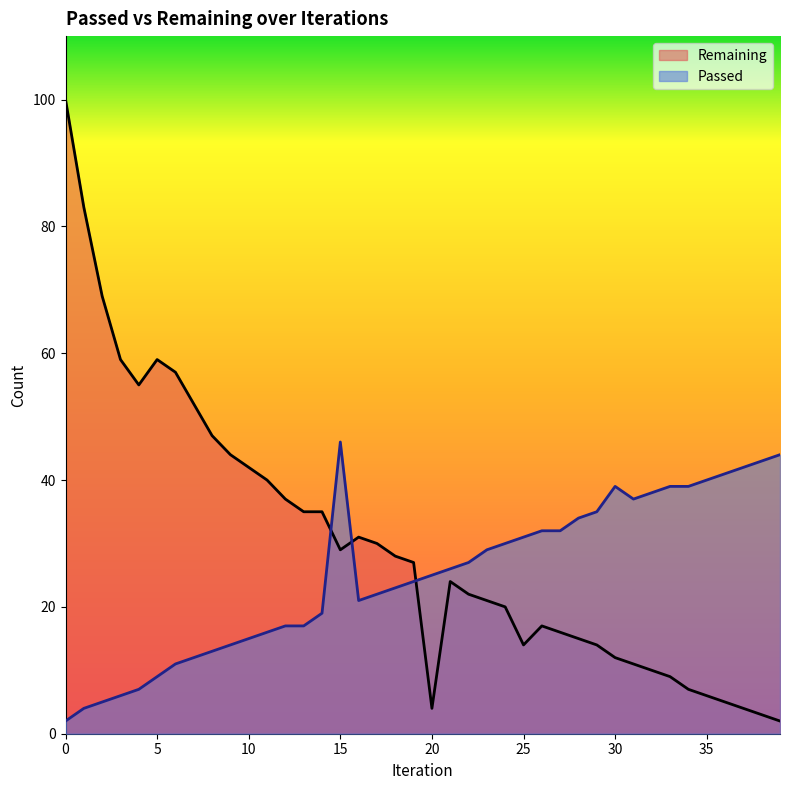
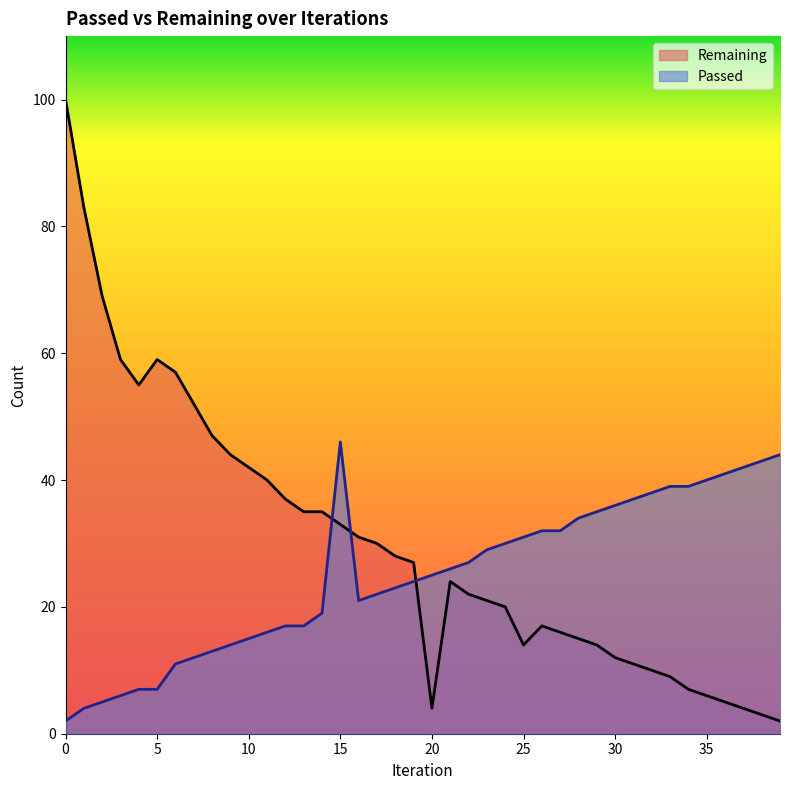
Passed, 5: 9 -> 7
Remaining, 15: 29 -> 33
Passed, 30: 39 -> 36
